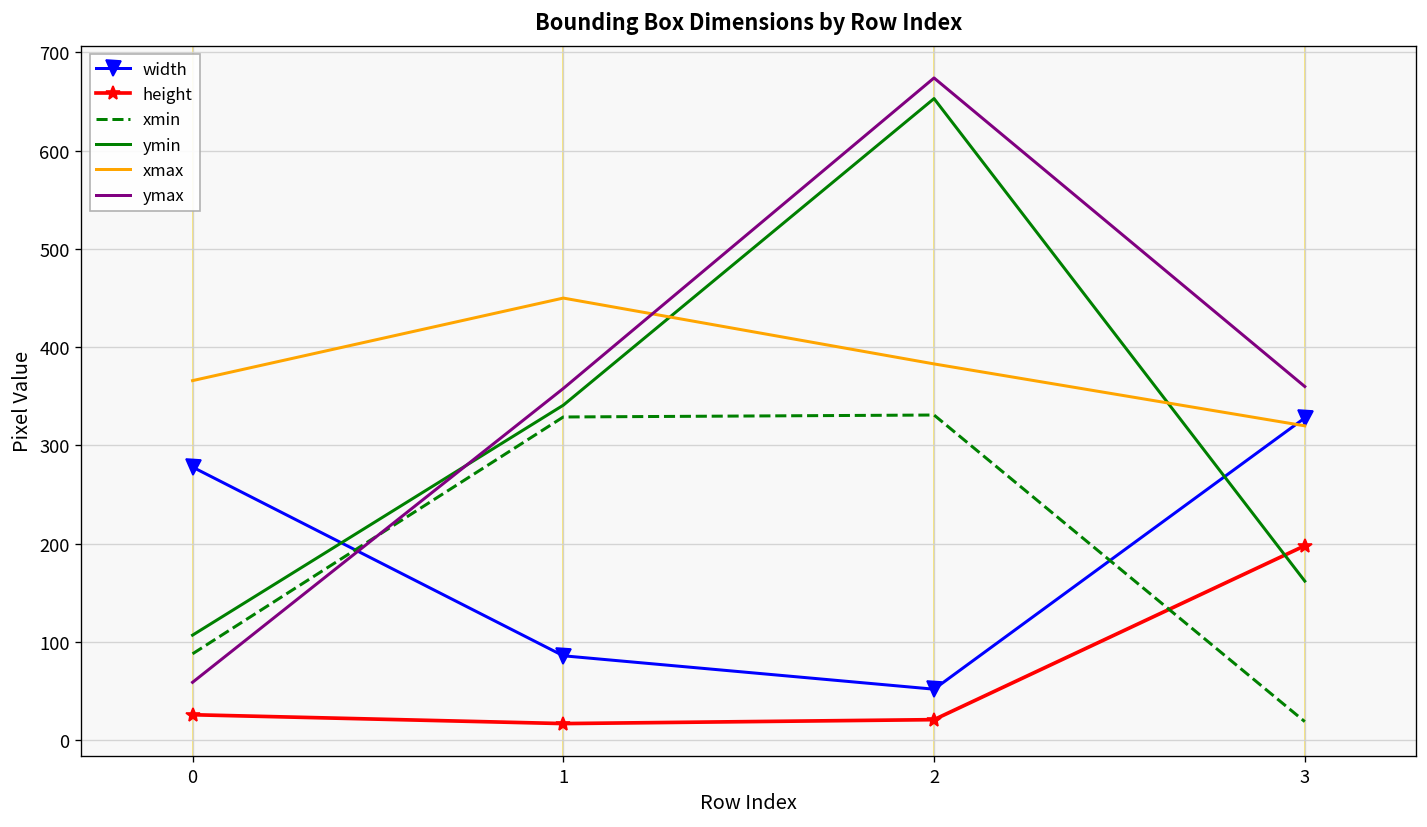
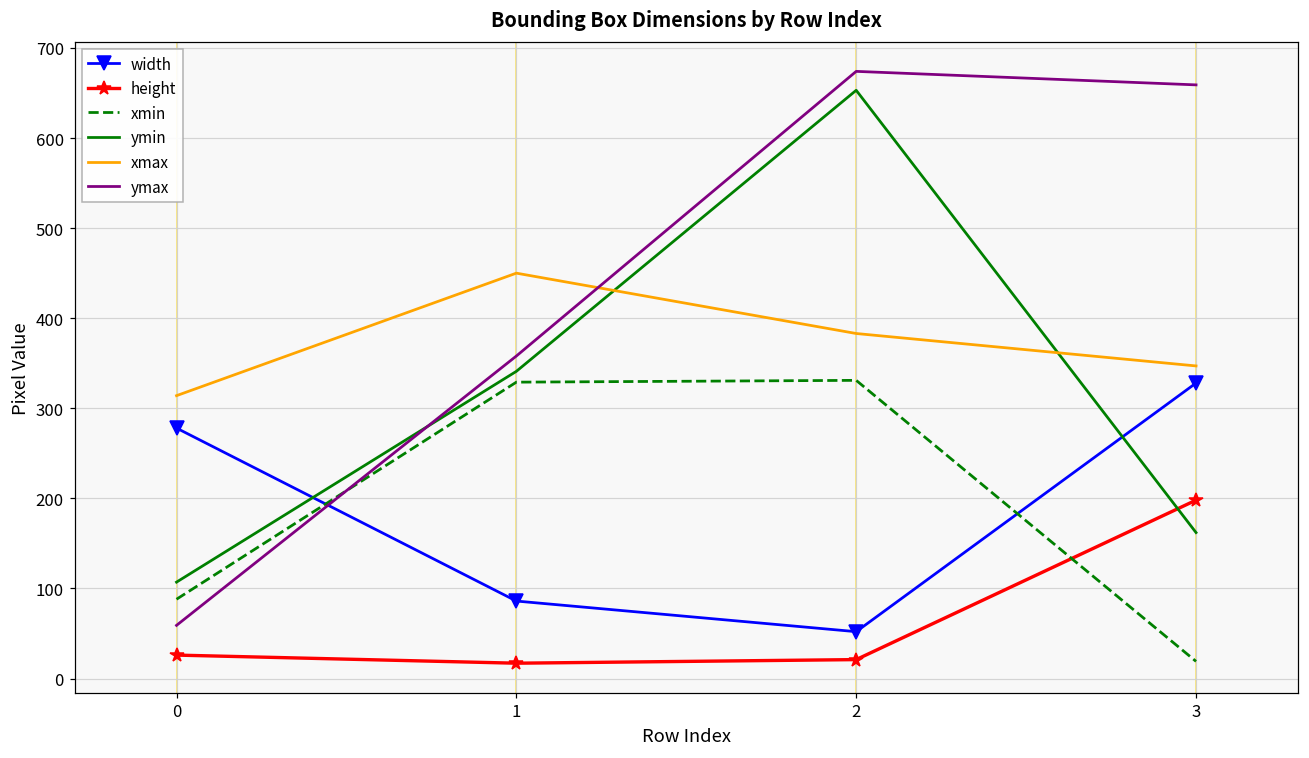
xmax, 0: 370 -> 310
xmax, 3: 320 -> 350
ymax, 3: 360 -> 660
